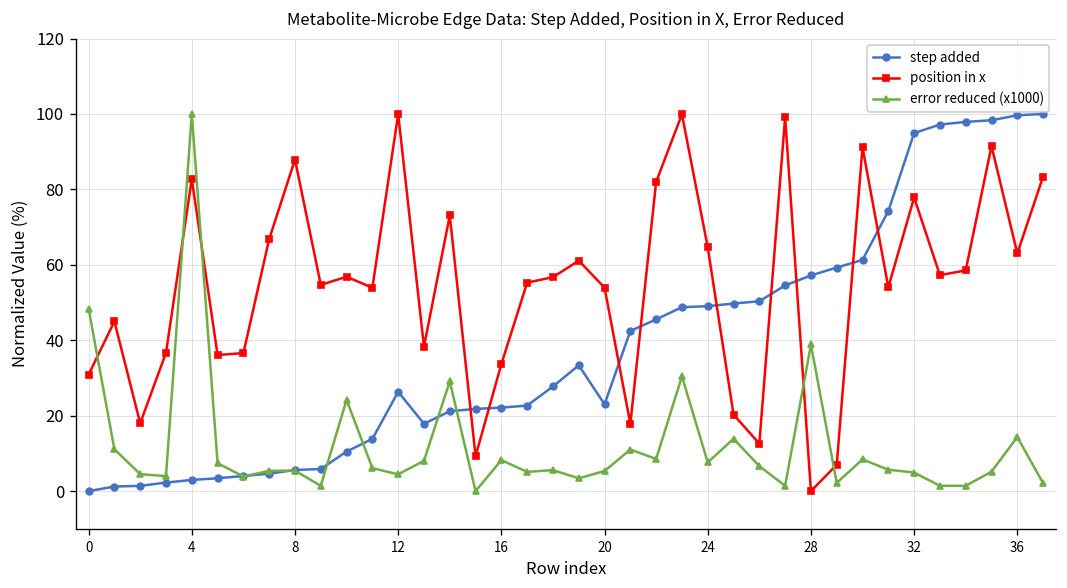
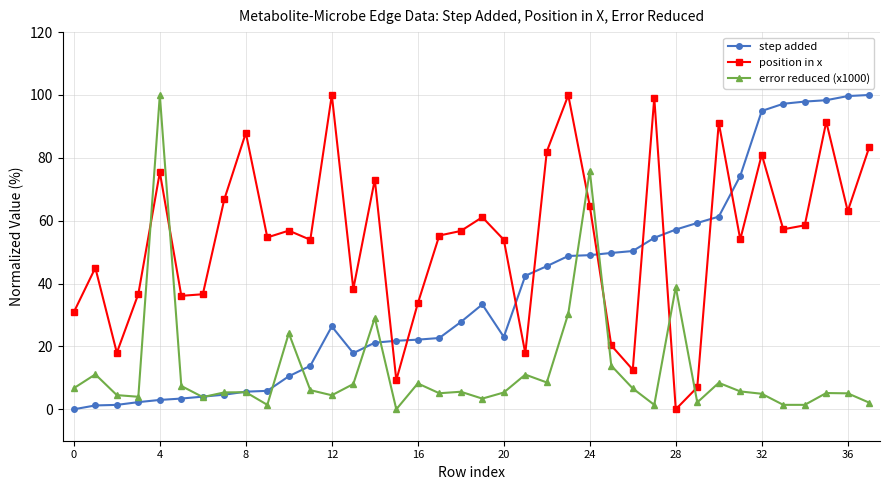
error reduced (x1000), 0: 48 -> 7
position in x, 4: 83 -> 75
error reduced (x1000), 24: 8 -> 76
position in x, 32: 78 -> 81
error reduced (x1000), 36: 14 -> 5
